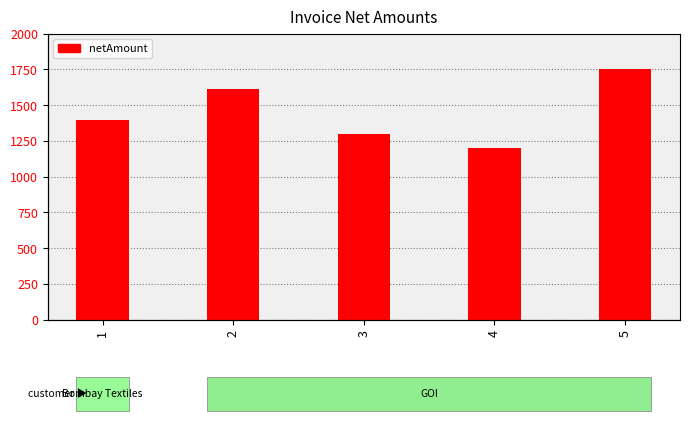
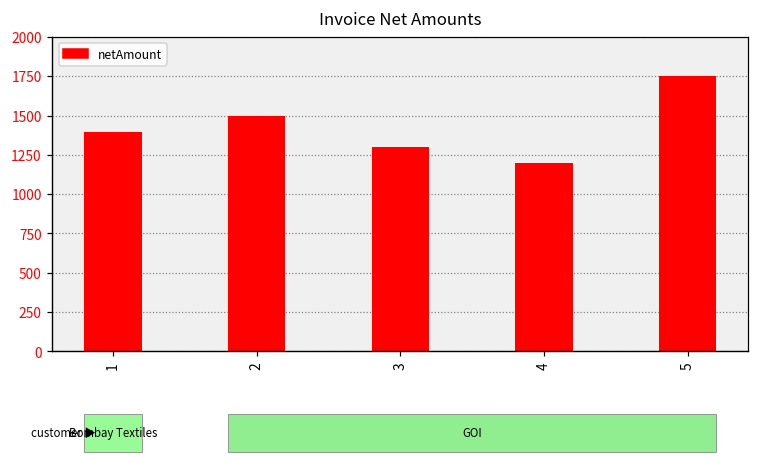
2: 1610 -> 1500
